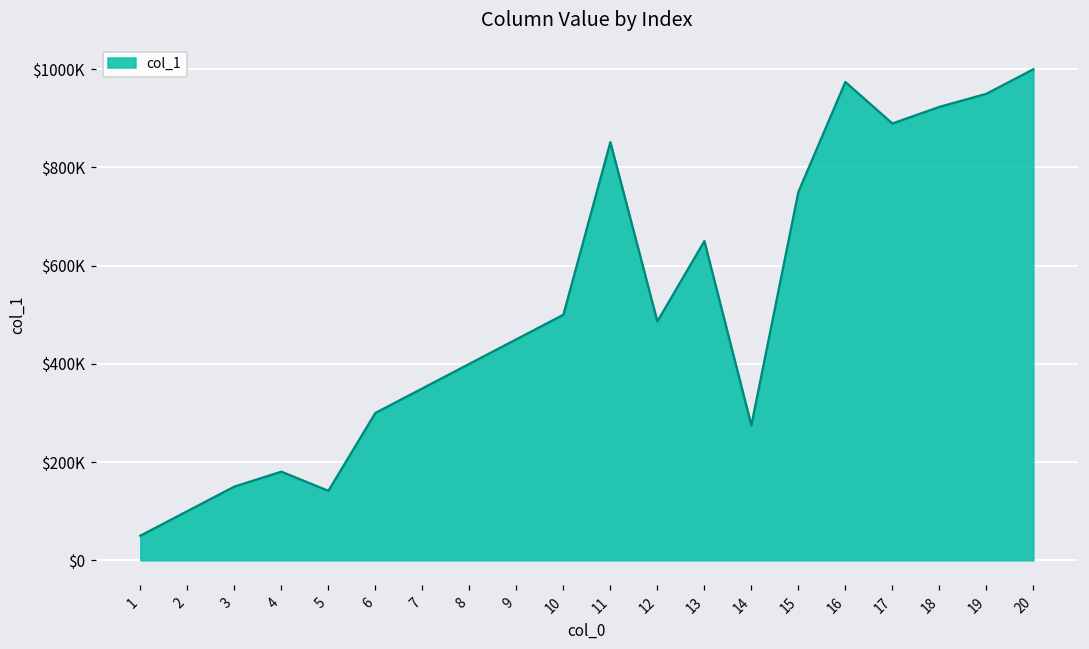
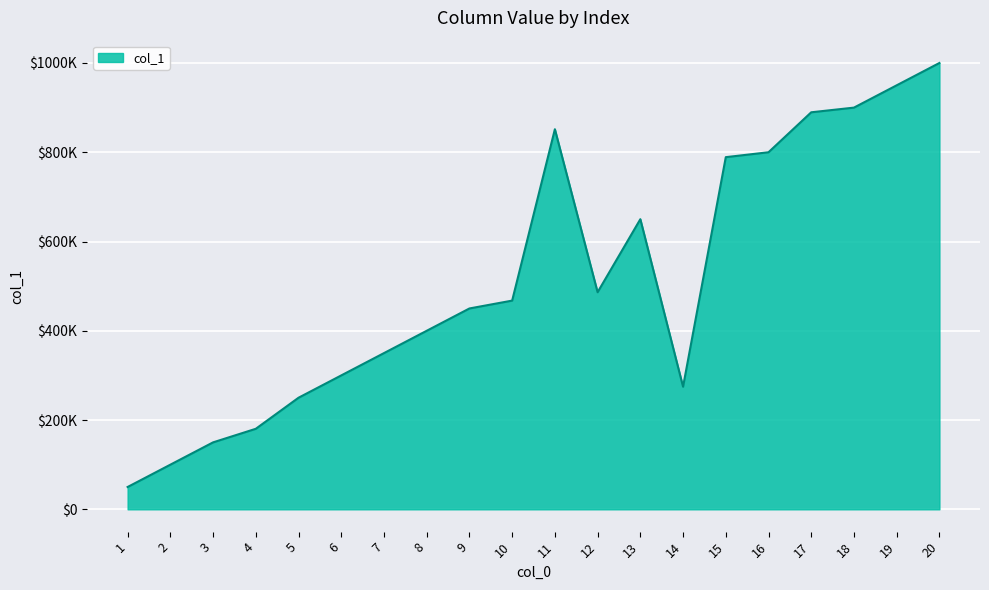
5: $140000 -> $250000
10: $500000 -> $470000
15: $750000 -> $790000
16: $970000 -> $800000
18: $920000 -> $900000
